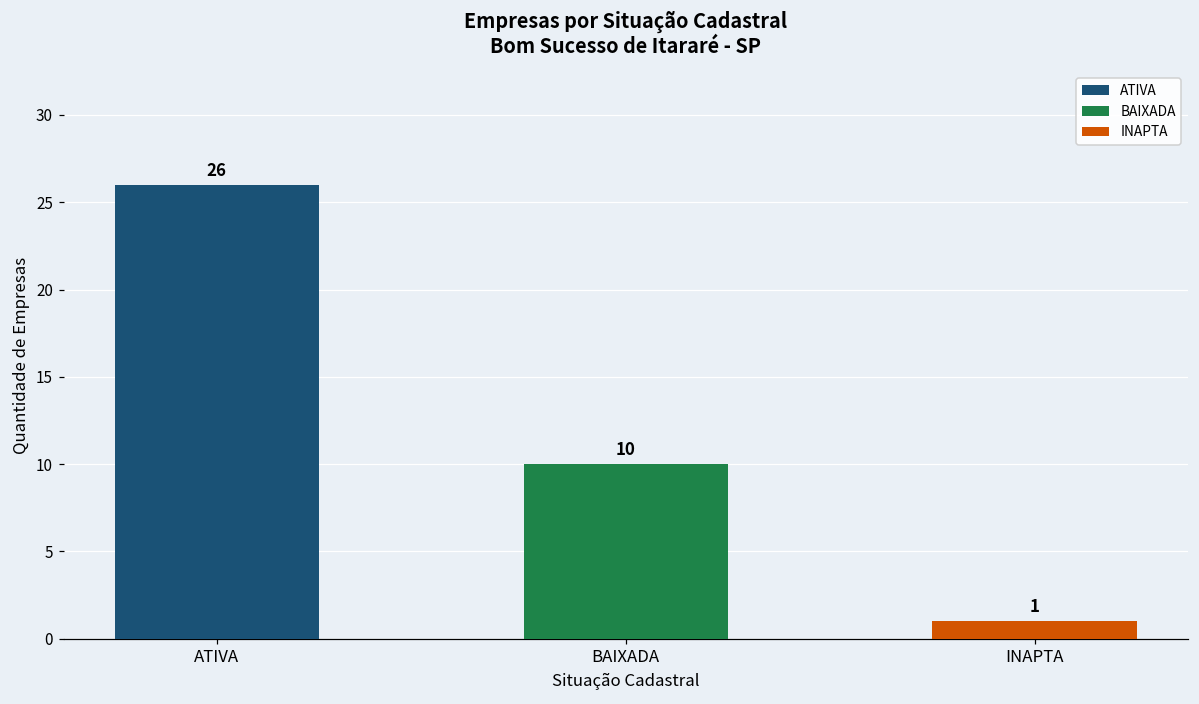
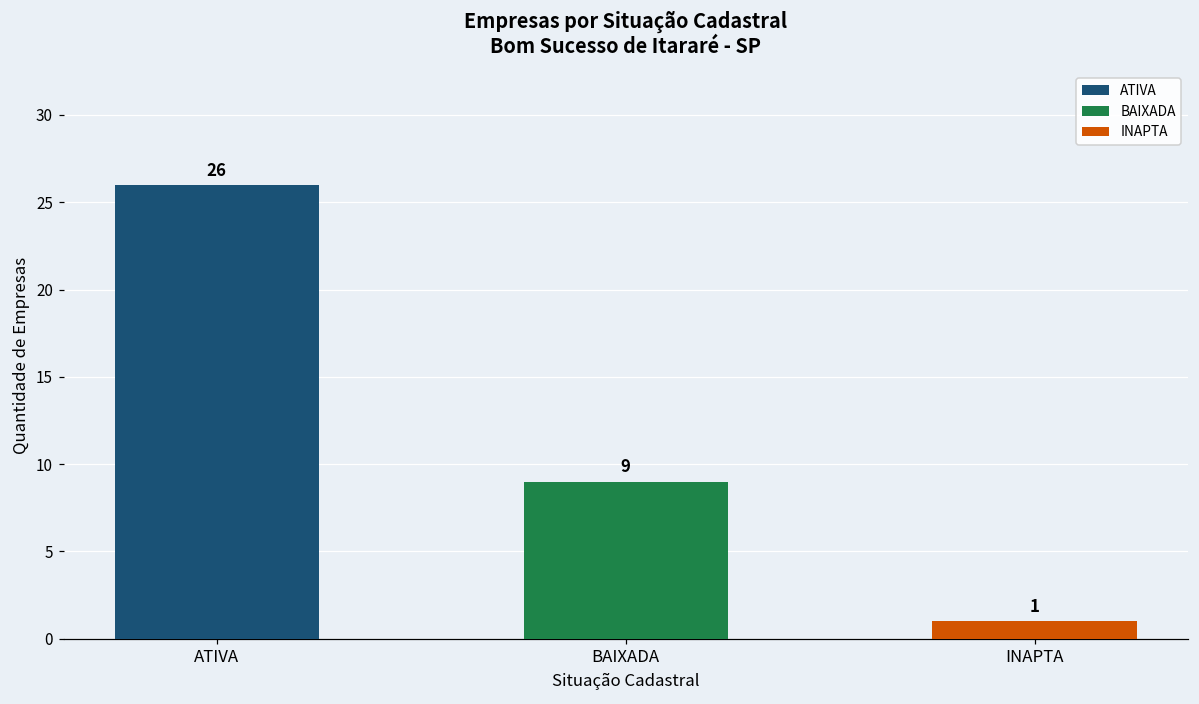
BAIXADA: 10 -> 9
